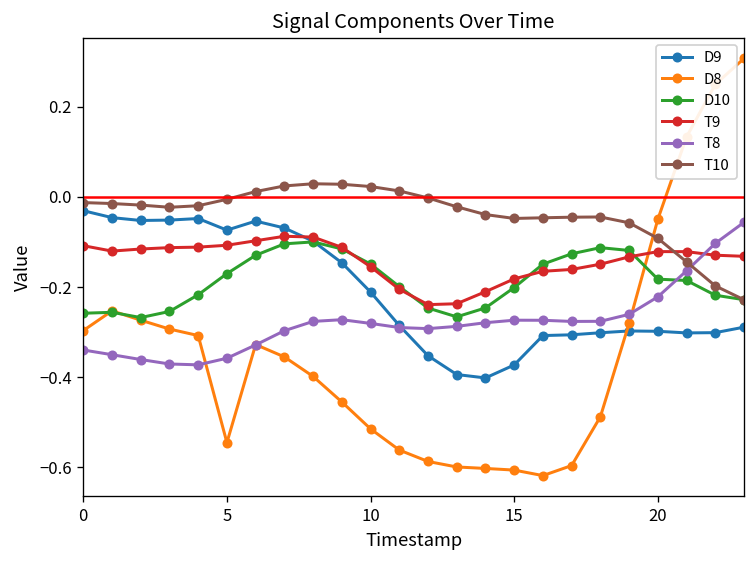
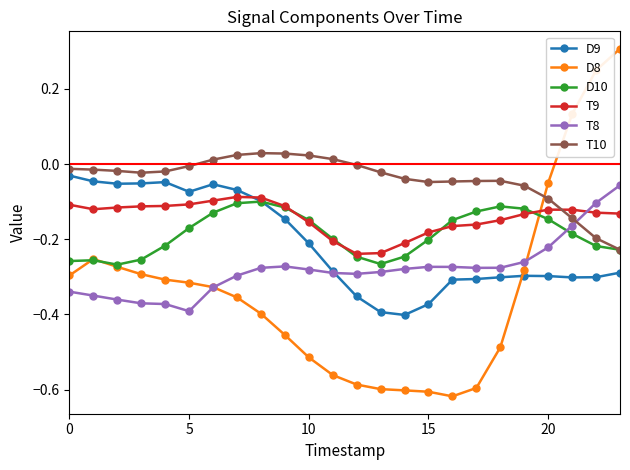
D8, 5: -0.54 -> -0.32
T8, 5: -0.36 -> -0.39
D10, 20: -0.18 -> -0.15
